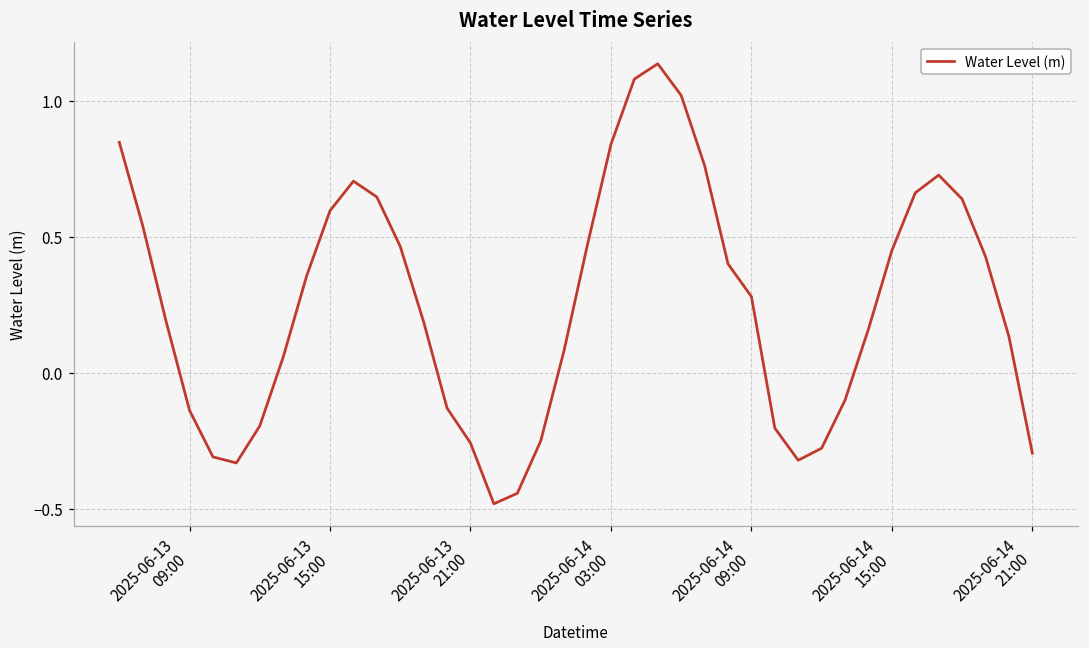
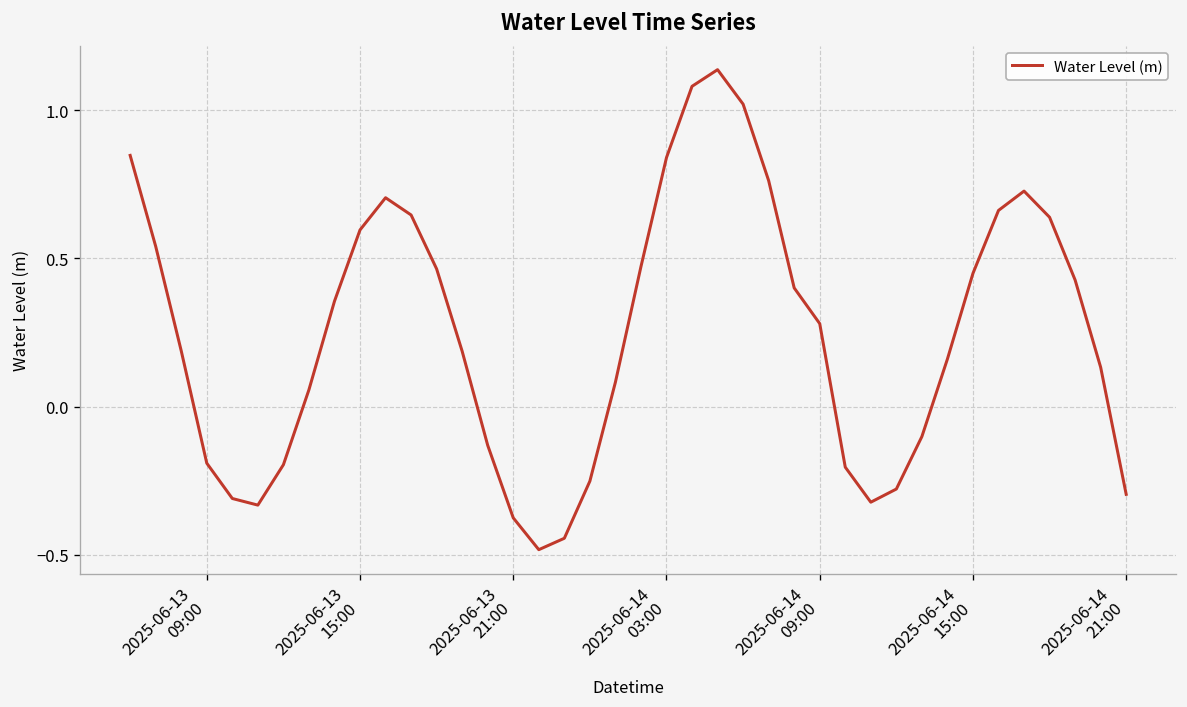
2025-06-13 09:00: -0.14 -> -0.19
2025-06-13 21:00: -0.26 -> -0.37
